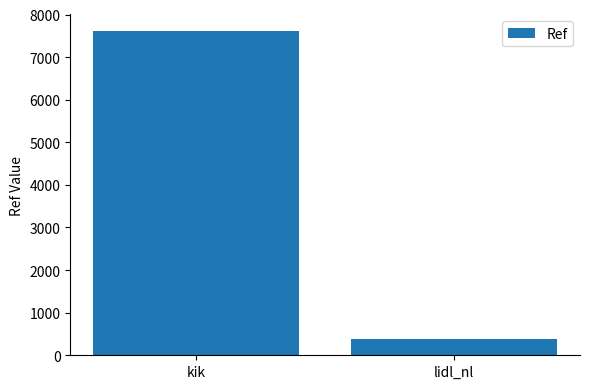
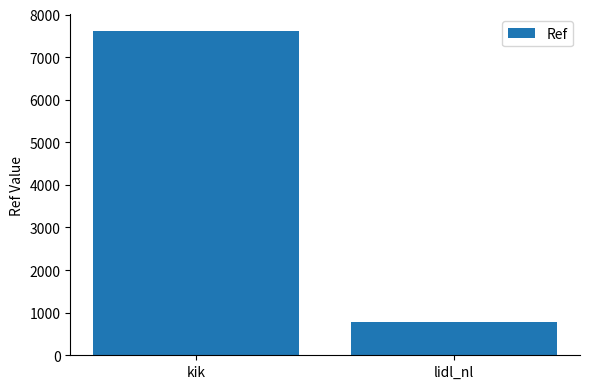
lidl_nl: 400 -> 800
